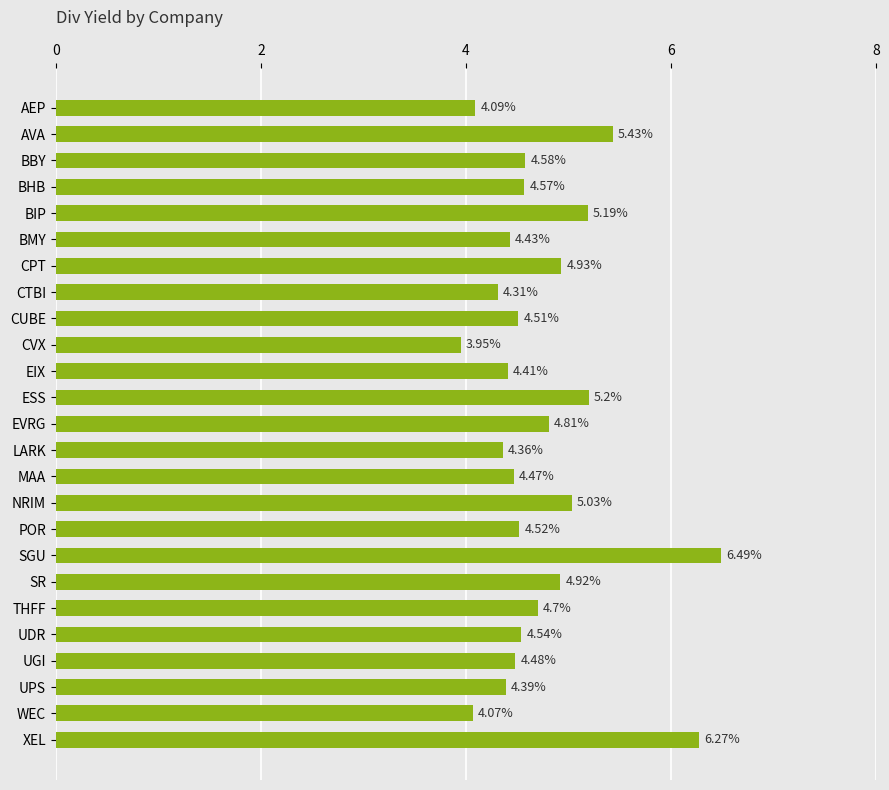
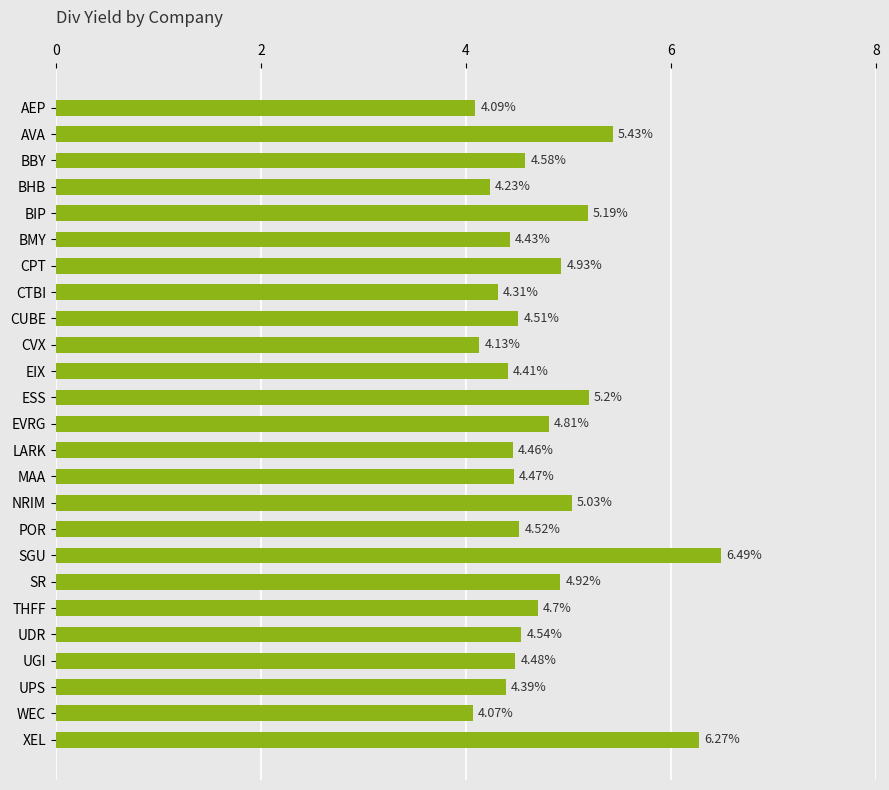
BHB: 4.57% -> 4.23%
CVX: 3.95% -> 4.13%
LARK: 4.36% -> 4.46%
